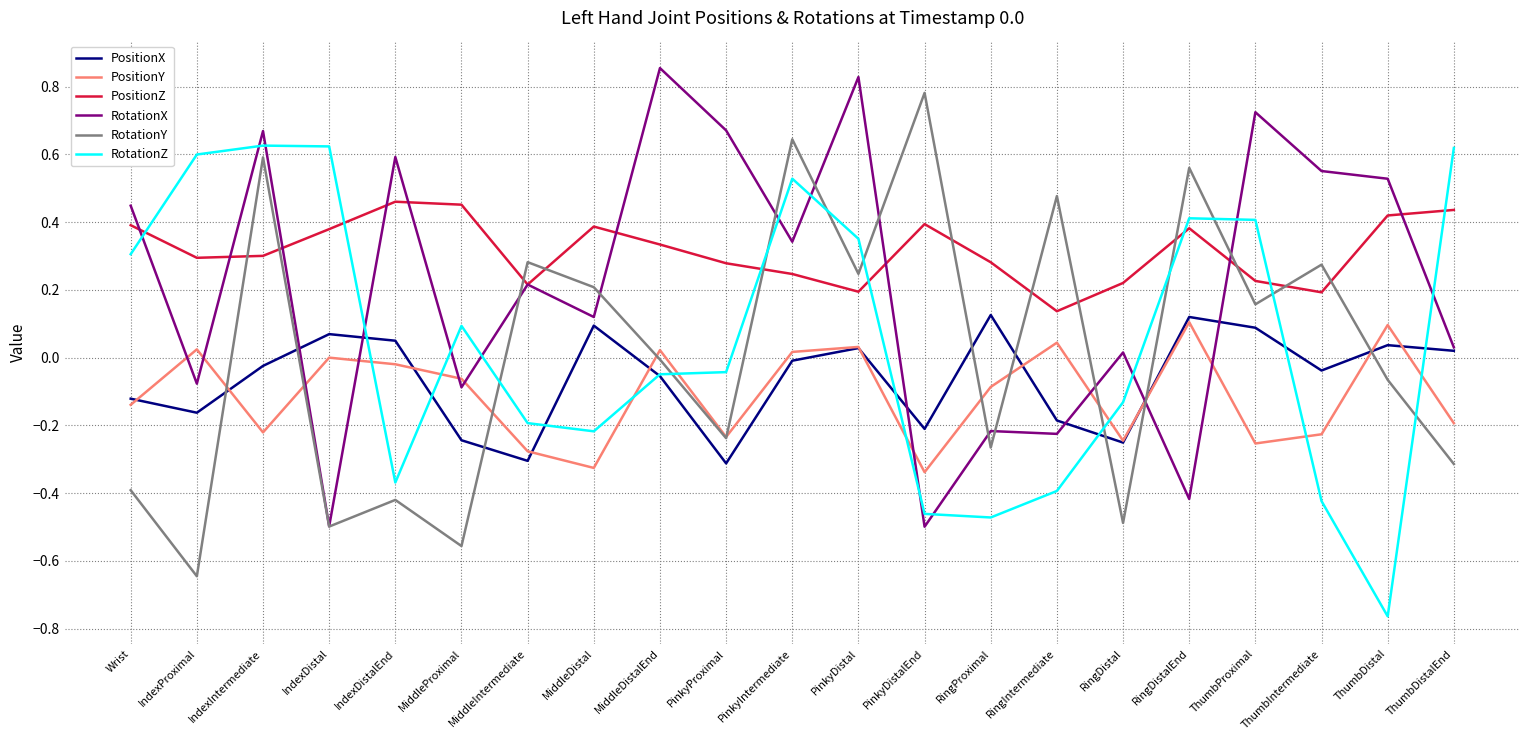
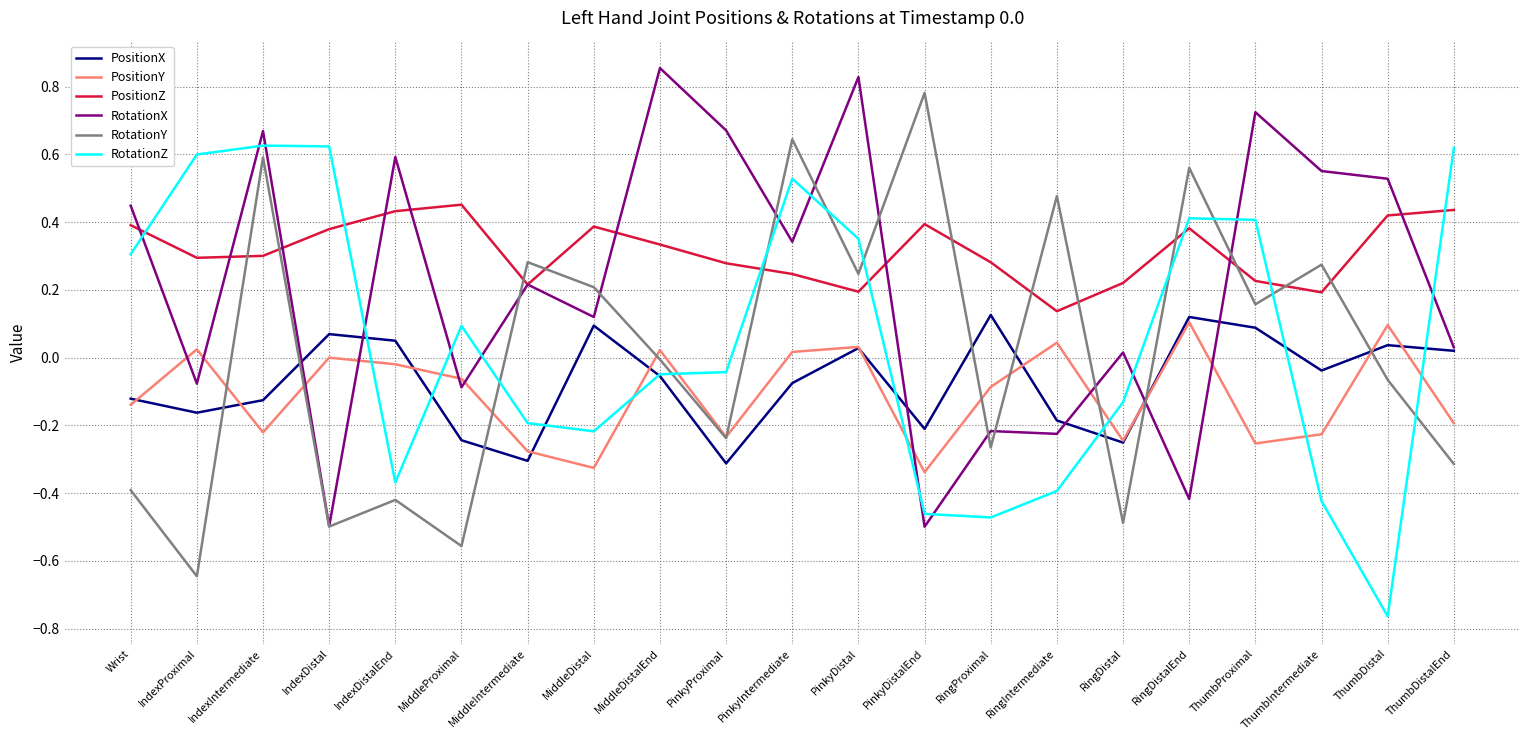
PositionX, IndexIntermediate: -0.02 -> -0.13
PositionZ, IndexDistalEnd: 0.46 -> 0.43
PositionX, PinkyIntermediate: -0.01 -> -0.08
